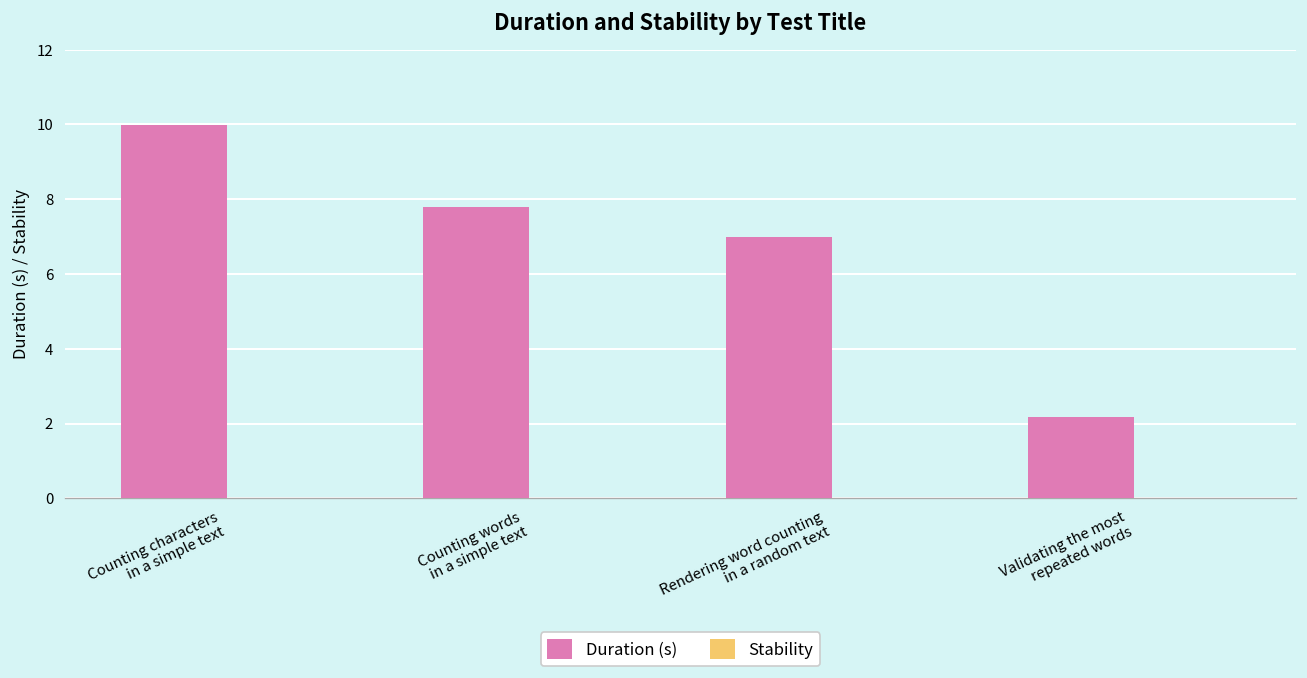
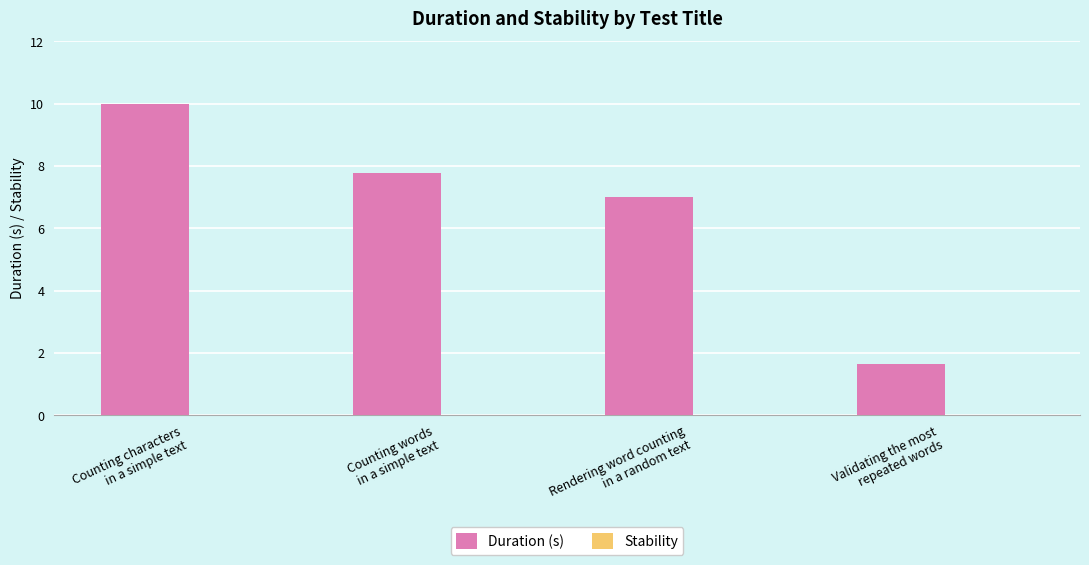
Duration (s), Validating the most repeated words: 2.2 -> 1.7
